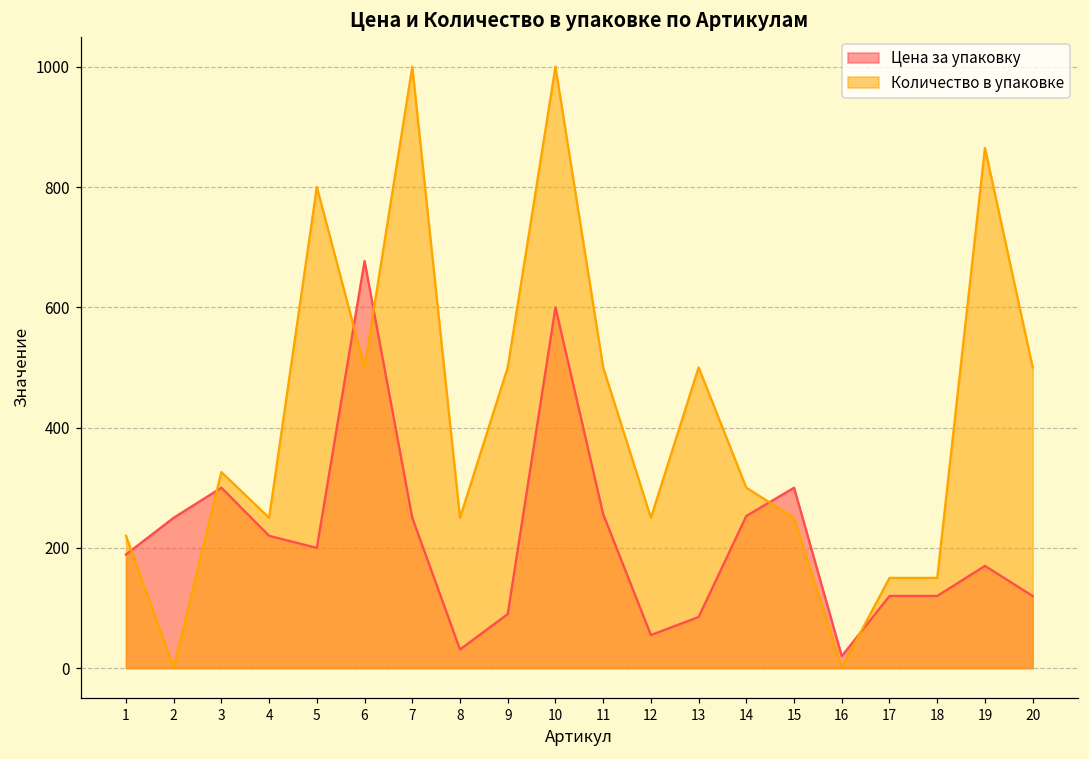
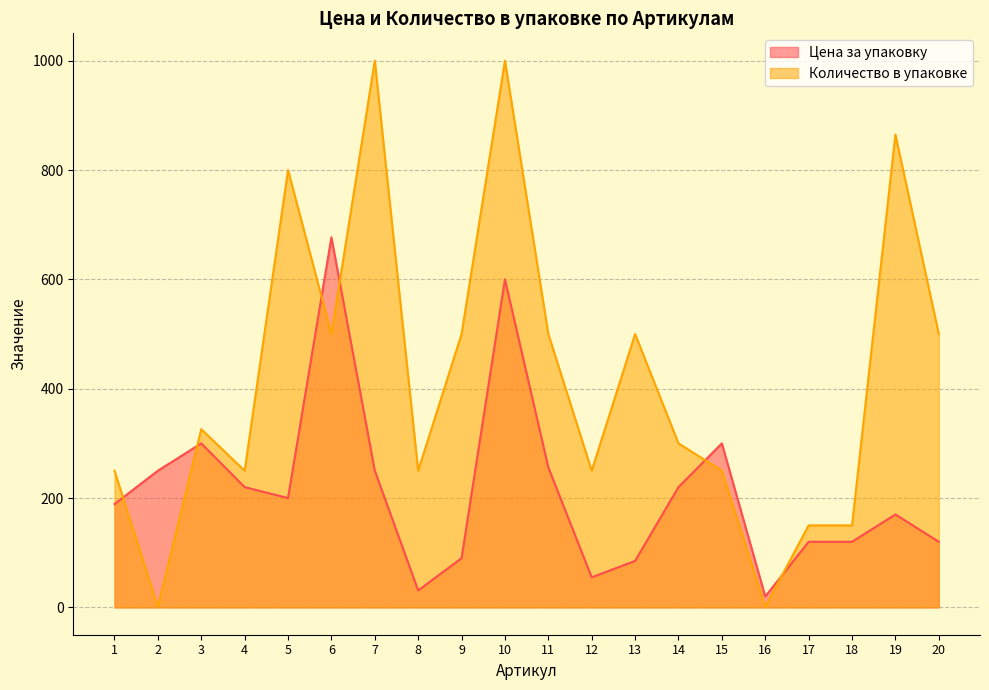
Количество в упаковке, 1: 220 -> 250
Цена за упаковку, 14: 250 -> 220
